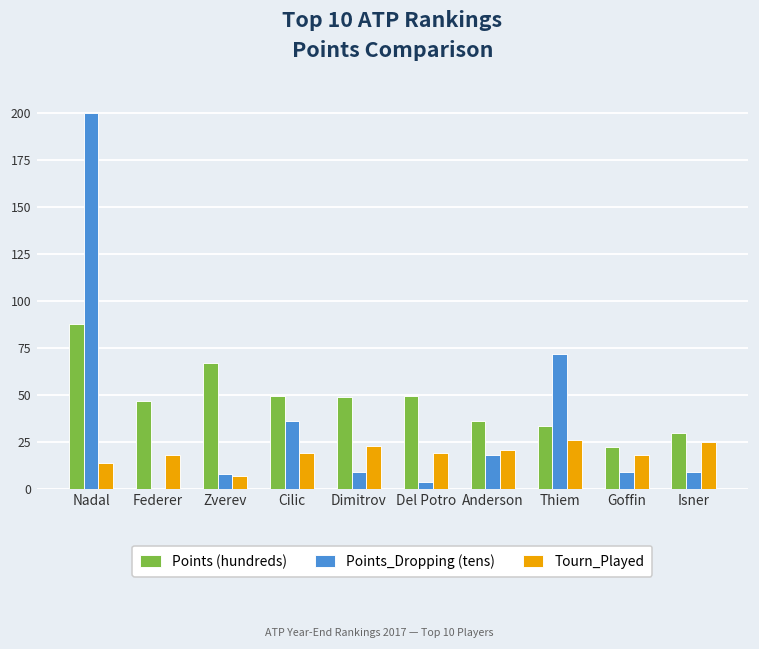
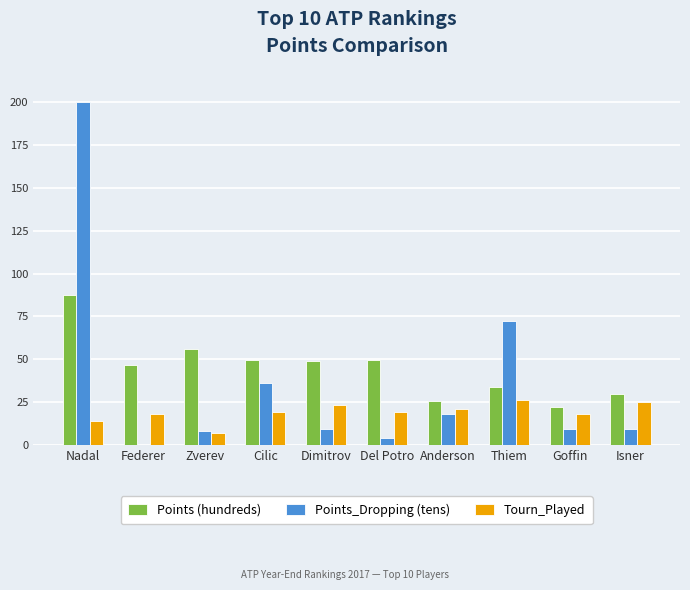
Points (hundreds), Zverev: 67 -> 56
Points (hundreds), Anderson: 36 -> 26
